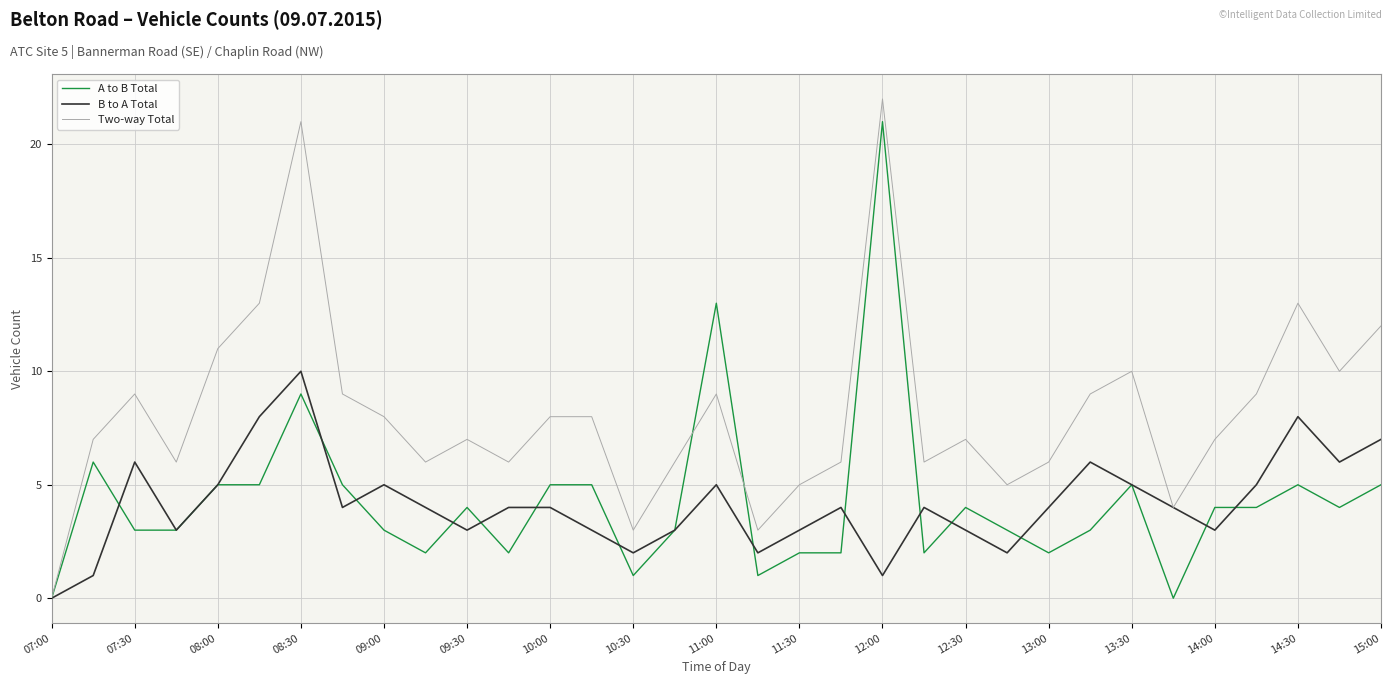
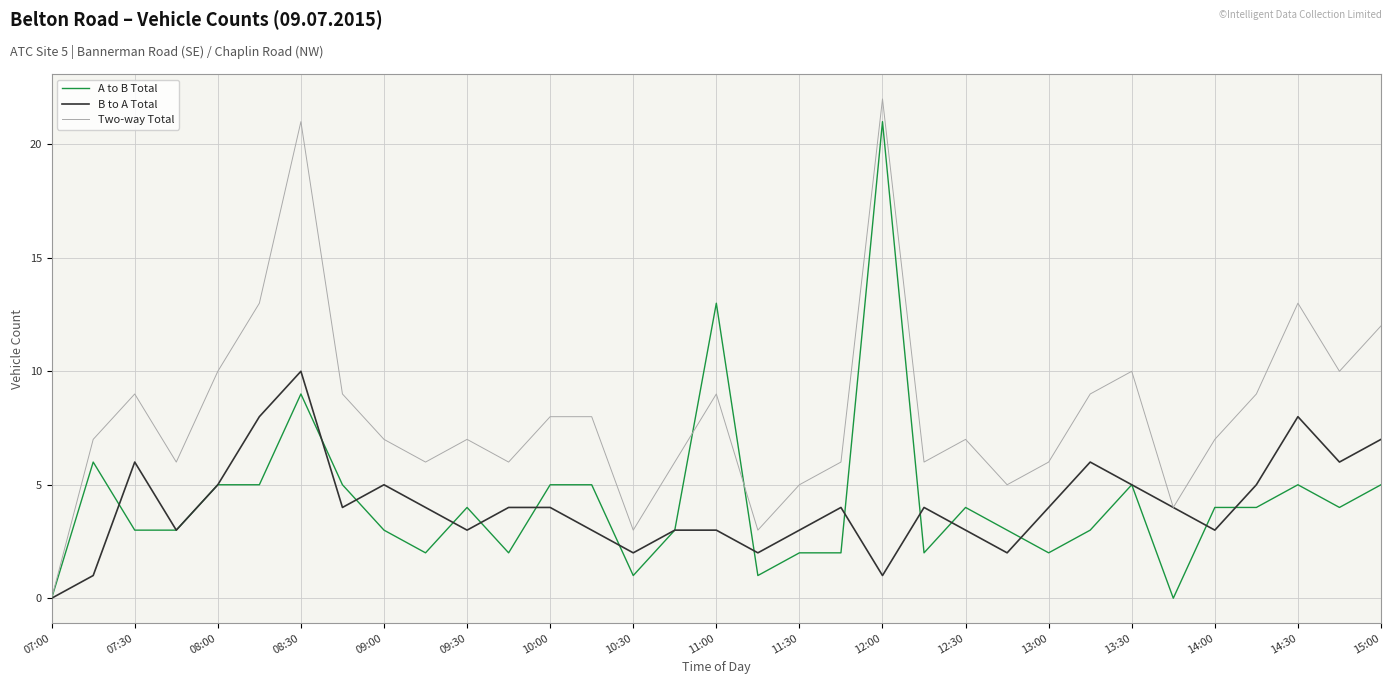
Two-way Total, 08:00: 11 -> 10
Two-way Total, 09:00: 8 -> 7
B to A Total, 11:00: 5 -> 3
